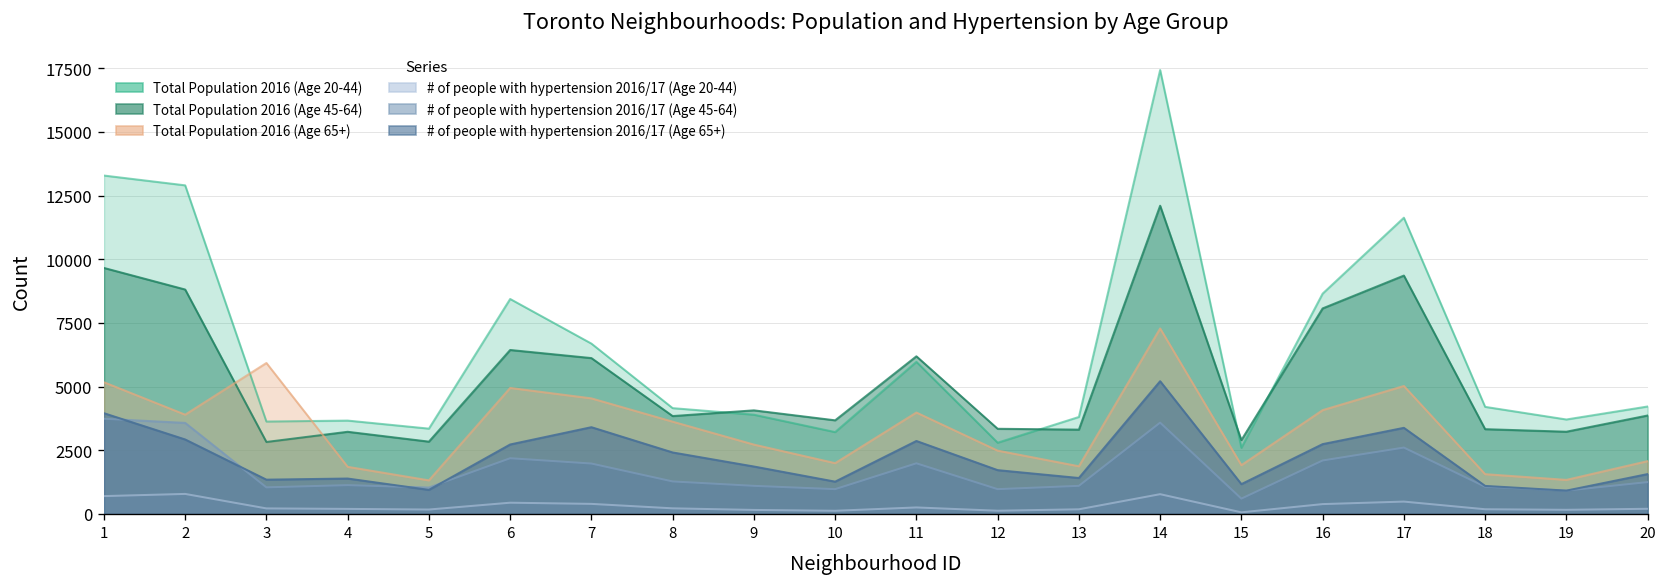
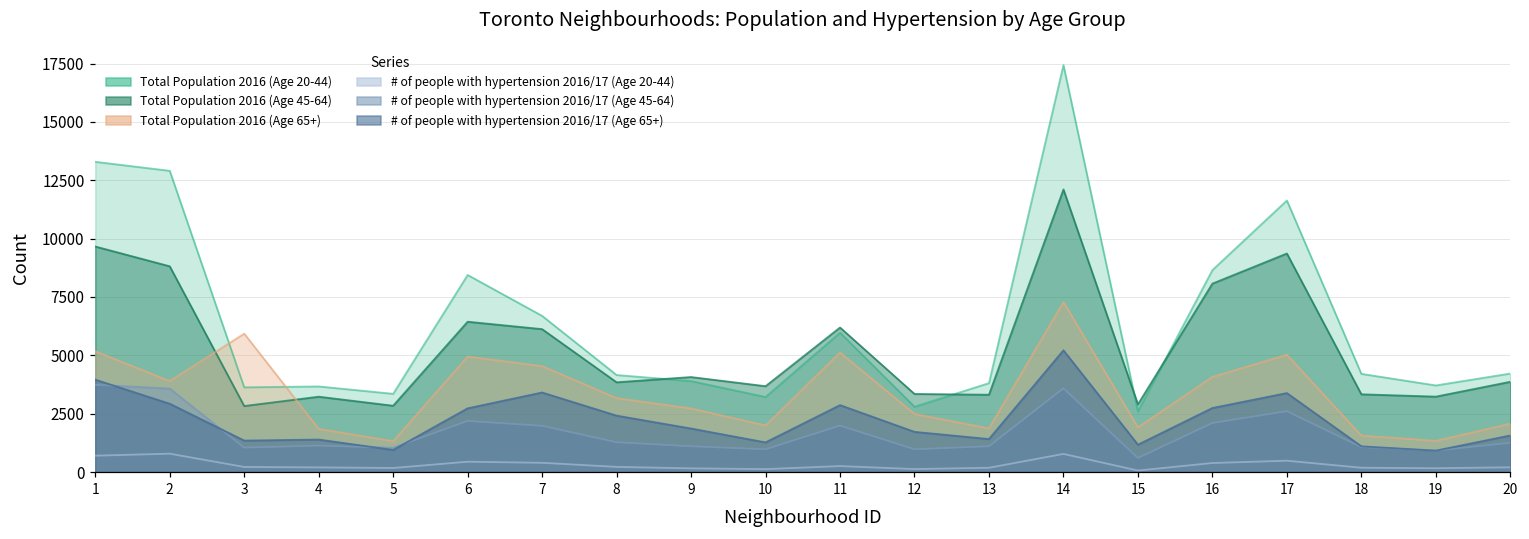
Total Population 2016 (Age 65+), 8: 3600 -> 3200
Total Population 2016 (Age 65+), 11: 4000 -> 5100
